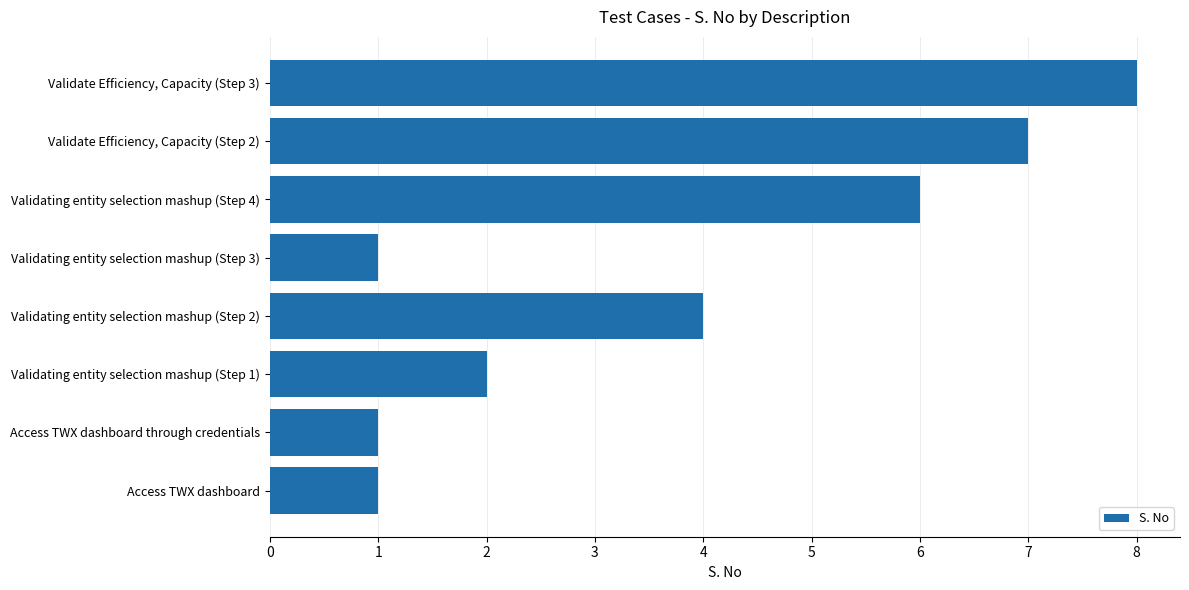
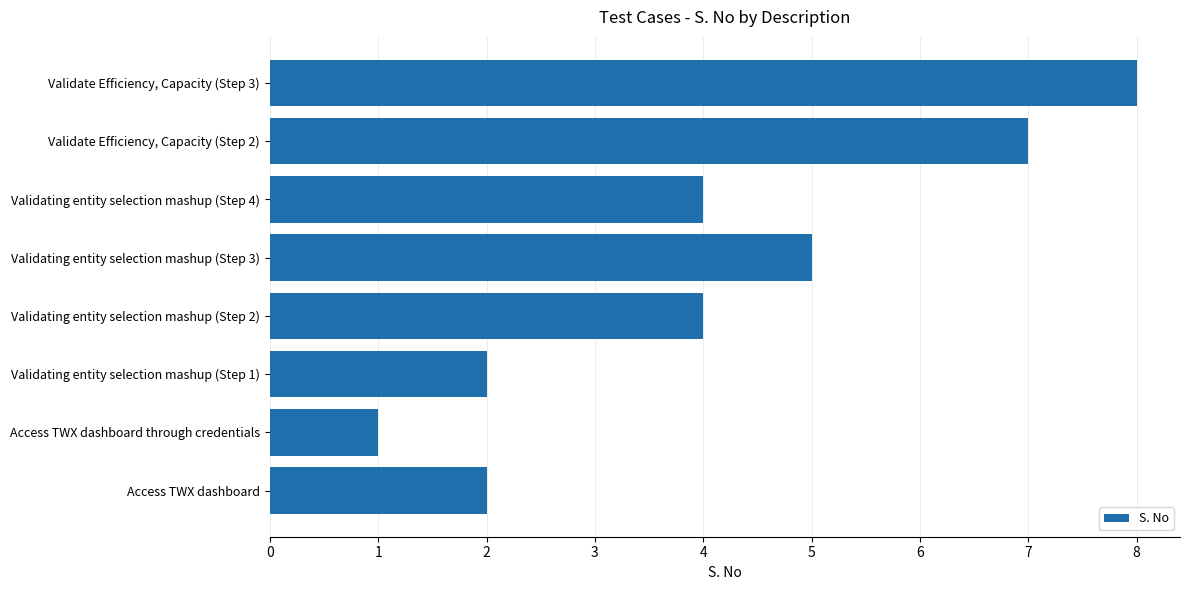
Validating entity selection mashup (Step 4): 6 -> 4
Validating entity selection mashup (Step 3): 1 -> 5
Access TWX dashboard: 1 -> 2
